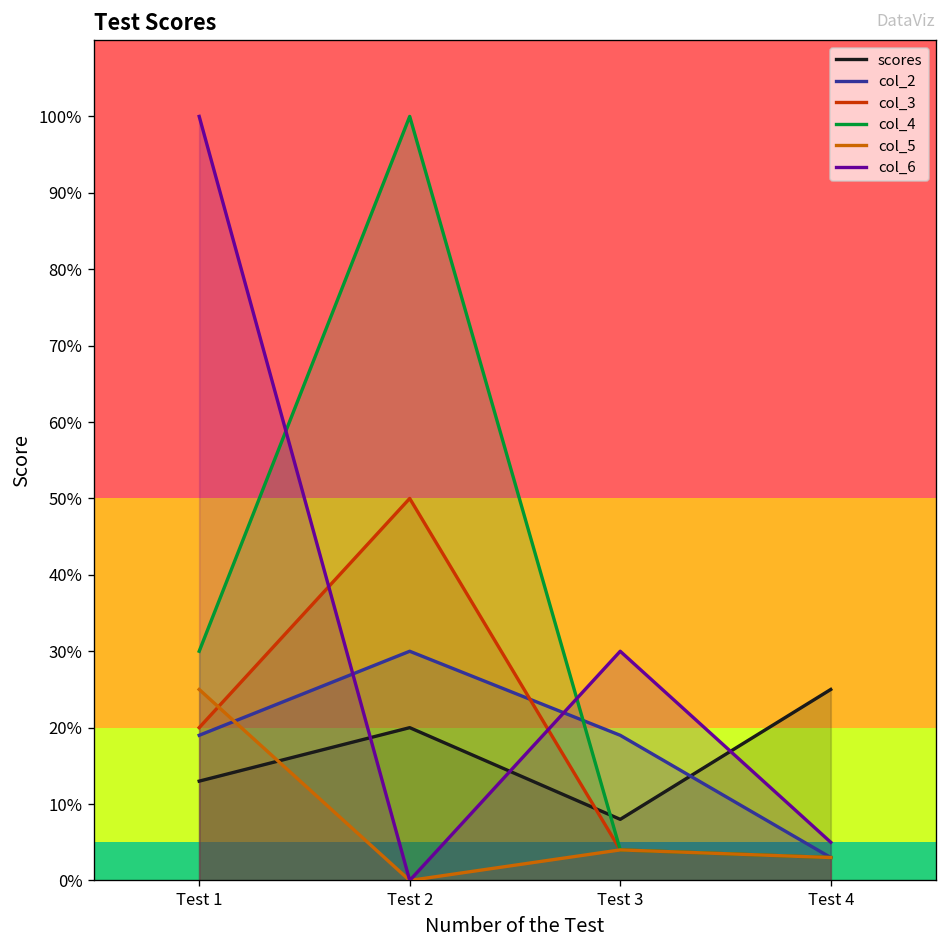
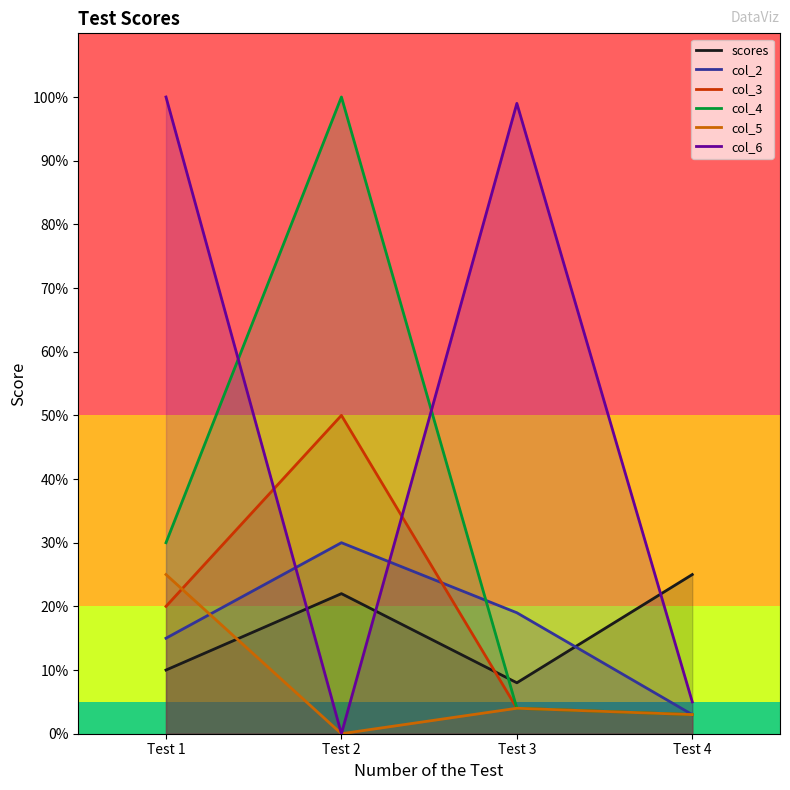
scores, Test 1: 13% -> 10%
col_2, Test 1: 19% -> 15%
scores, Test 2: 20% -> 22%
col_6, Test 3: 30% -> 99%
